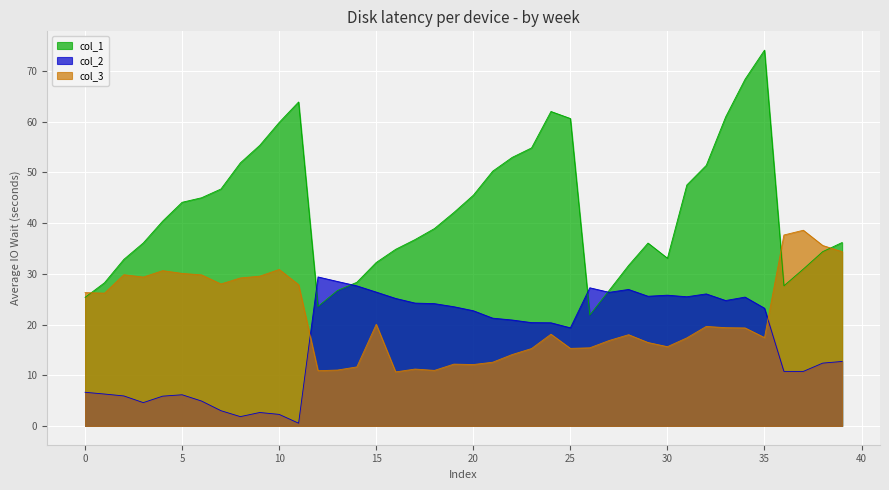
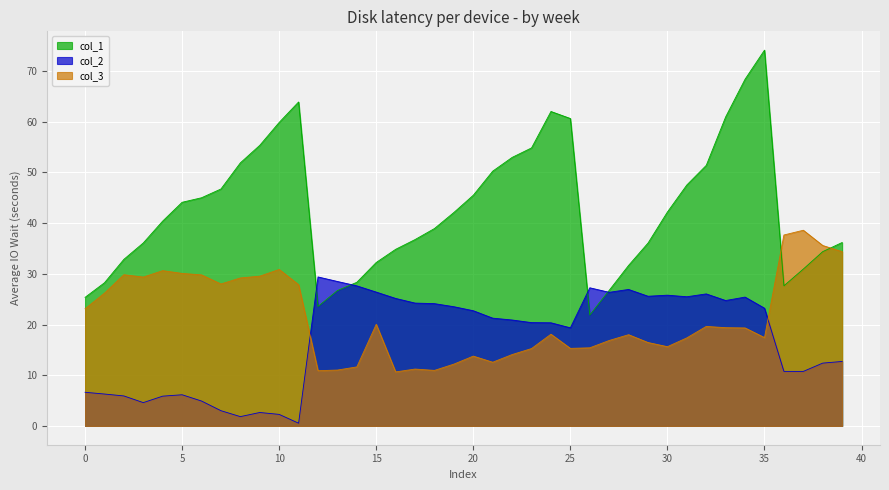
col_3, 0: 26 -> 23
col_3, 20: 12 -> 14
col_1, 30: 33 -> 42
